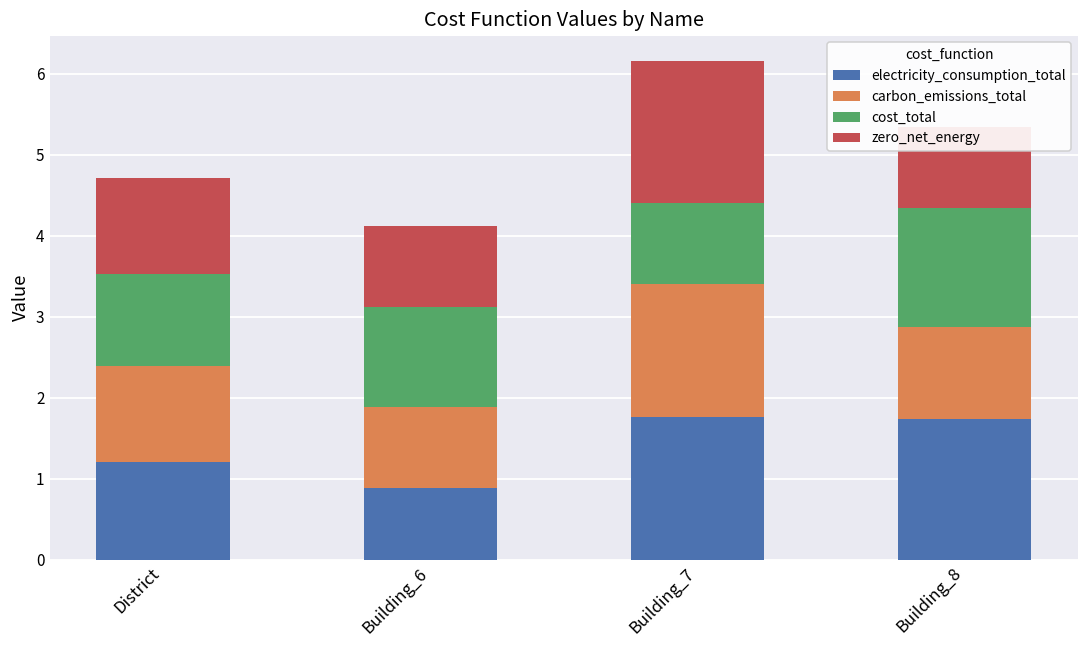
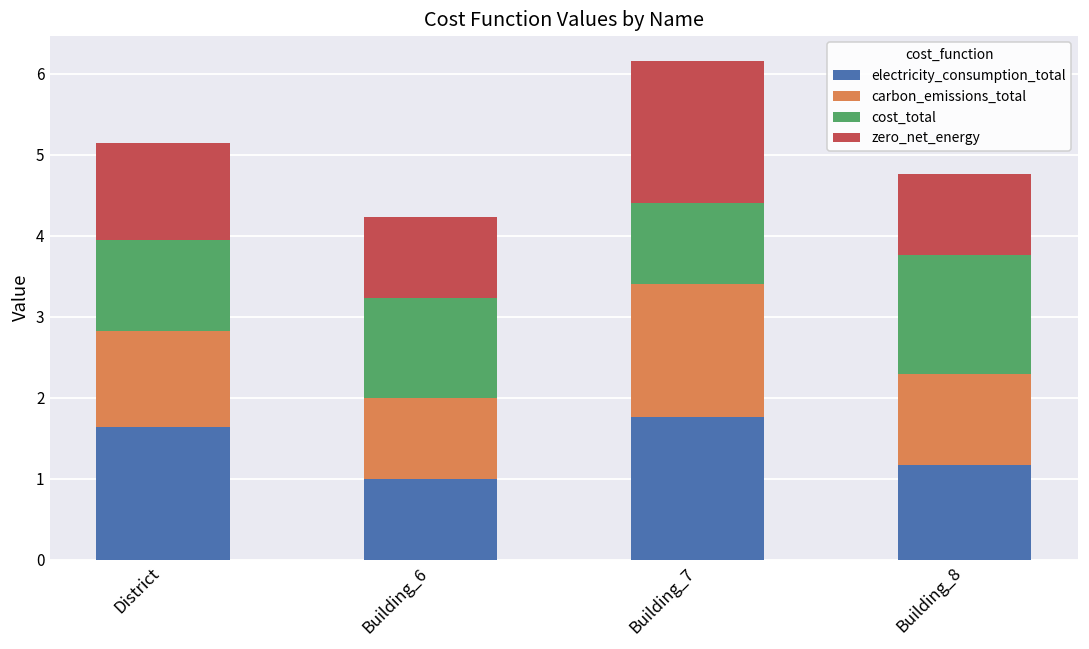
electricity_consumption_total, District: 1.2 -> 1.6
electricity_consumption_total, Building_6: 0.9 -> 1.0
electricity_consumption_total, Building_8: 1.7 -> 1.2
